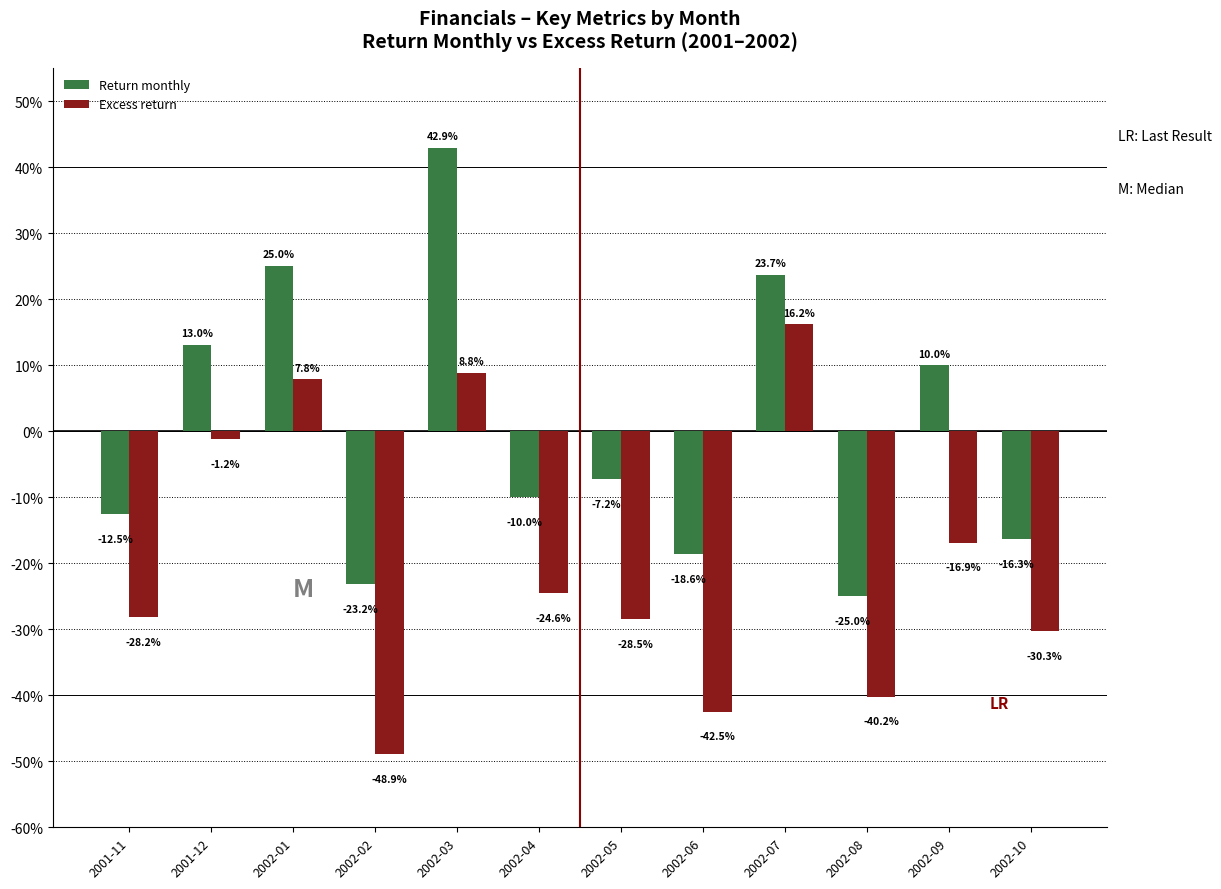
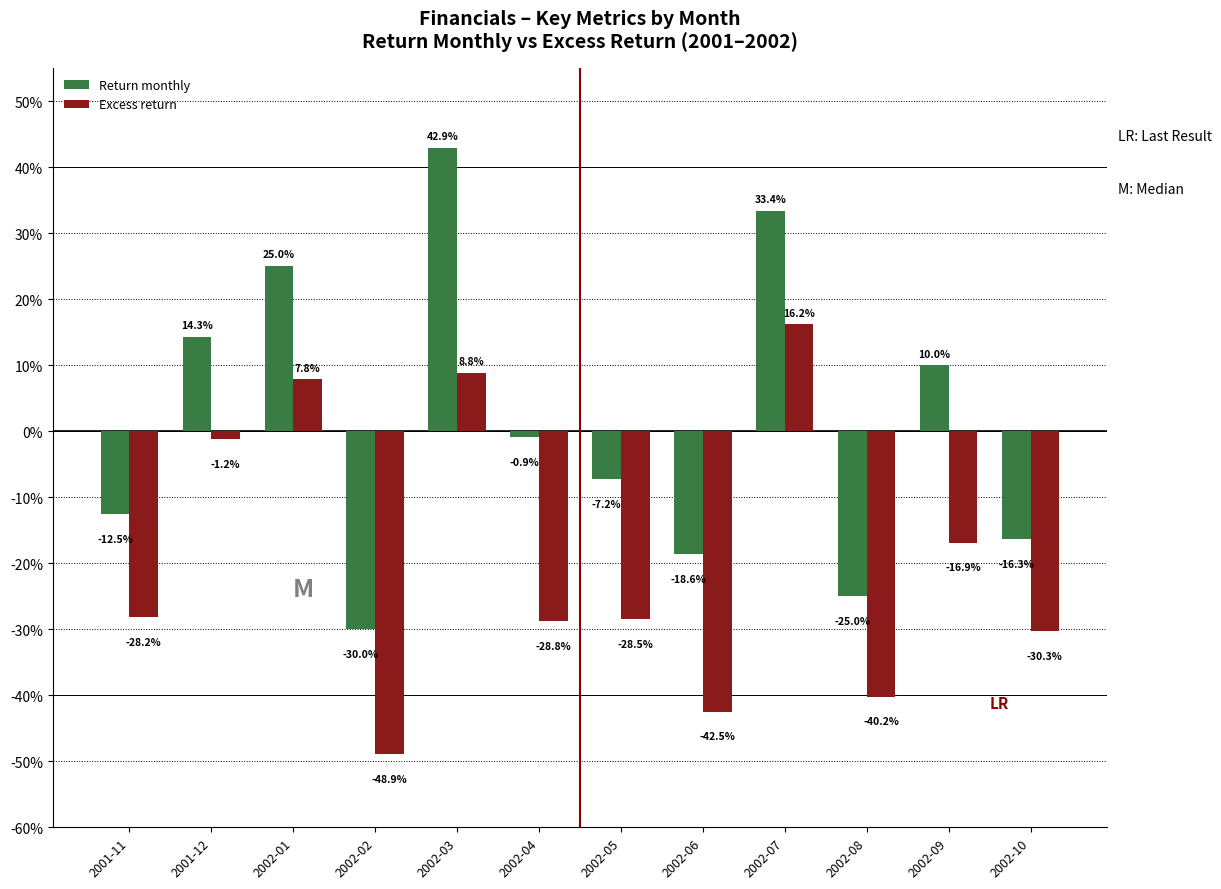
Return monthly, 2001-12: 13.0% -> 14.3%
Return monthly, 2002-02: -23.2% -> -30.0%
Return monthly, 2002-04: -10.0% -> -0.9%
Excess return, 2002-04: -24.6% -> -28.8%
Return monthly, 2002-07: 23.7% -> 33.4%
